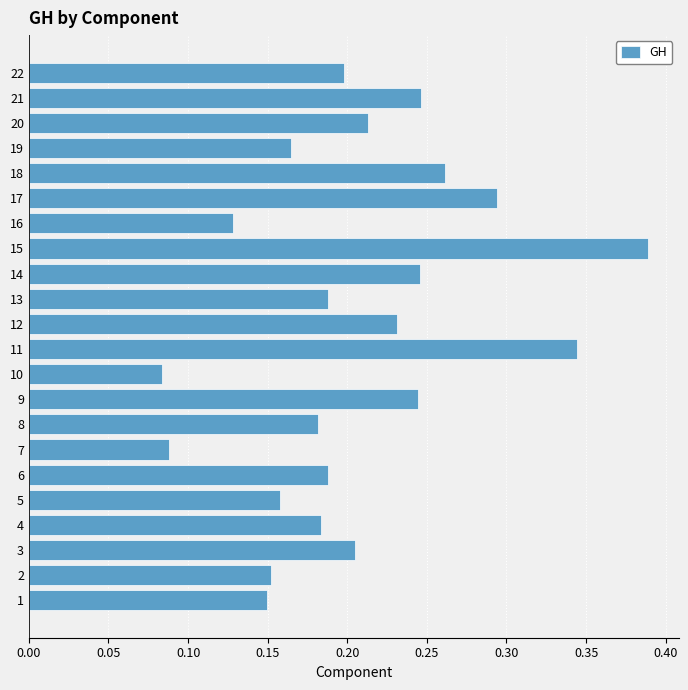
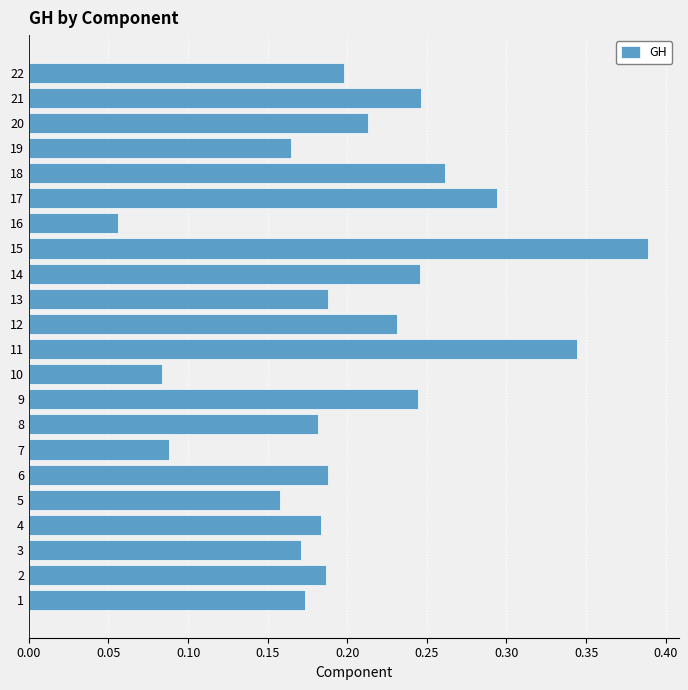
16: 0.128 -> 0.056
3: 0.205 -> 0.171
2: 0.152 -> 0.187
1: 0.149 -> 0.174
